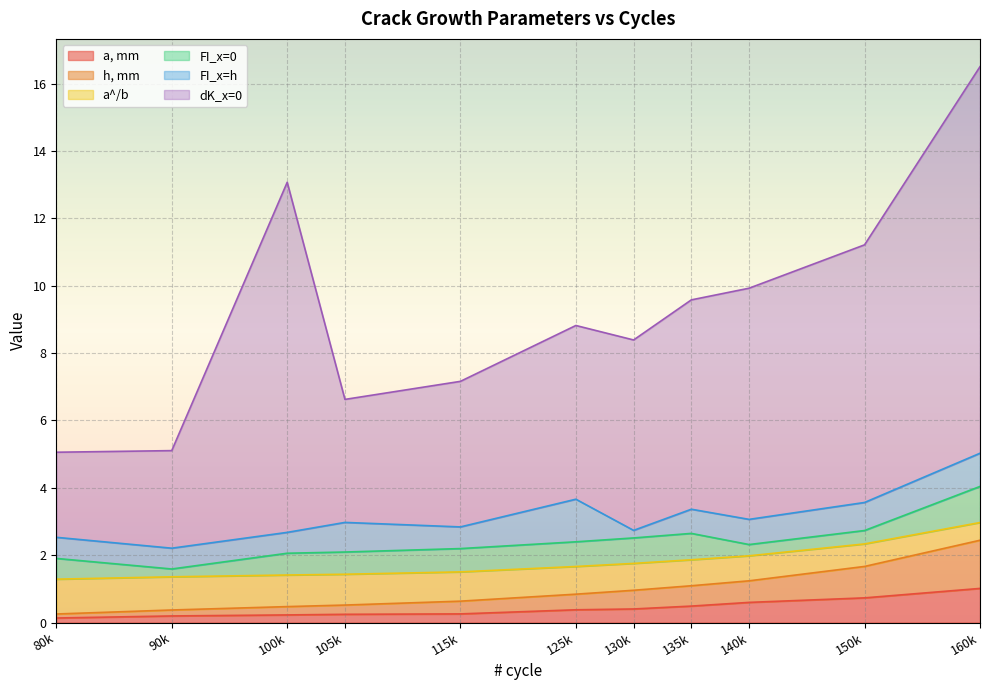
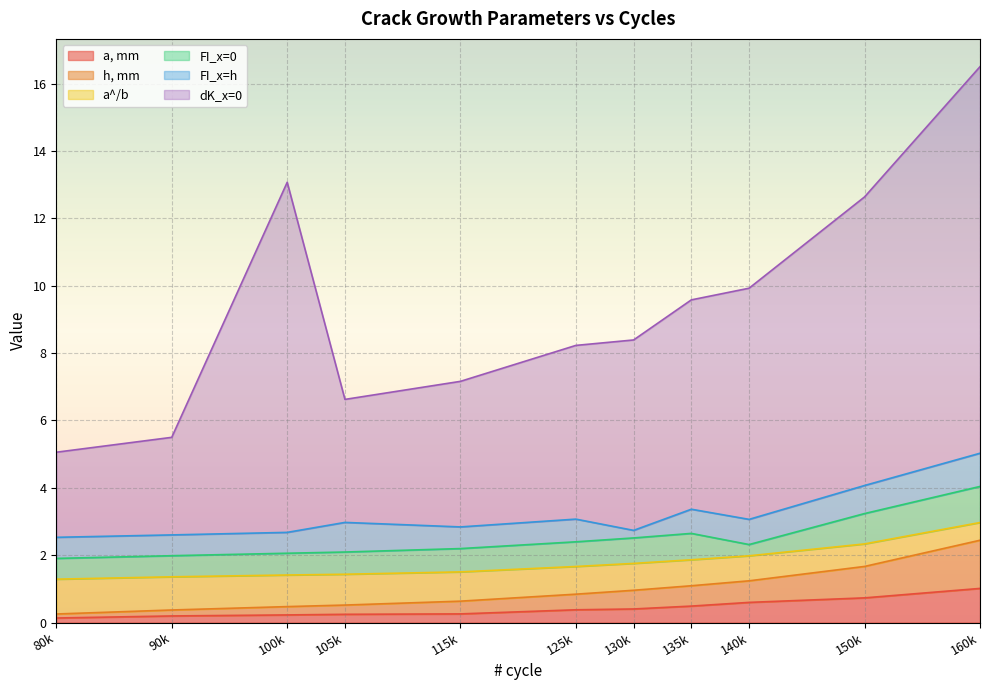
FI_x=0, 90k: 0.2 -> 0.6
FI_x=h, 125k: 1.3 -> 0.7
FI_x=0, 150k: 0.4 -> 0.9
dK_x=0, 150k: 7.6 -> 8.6
